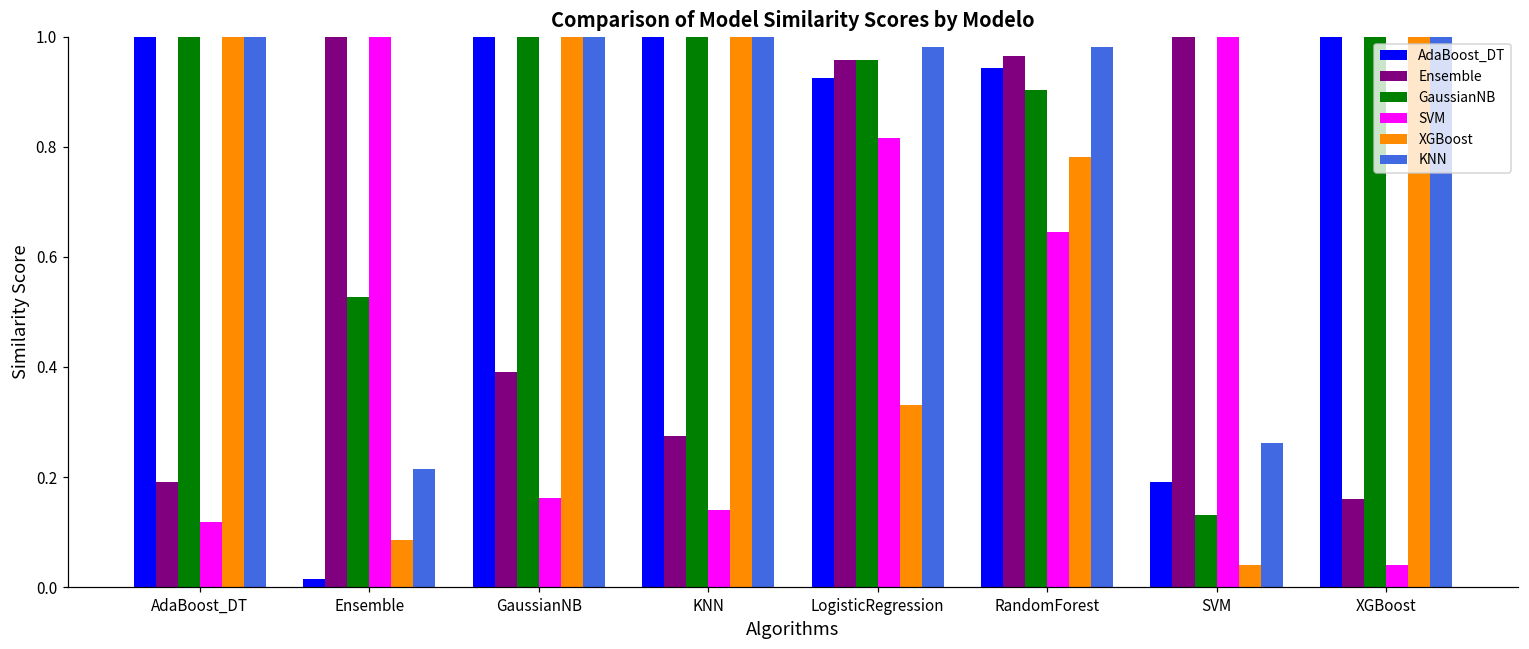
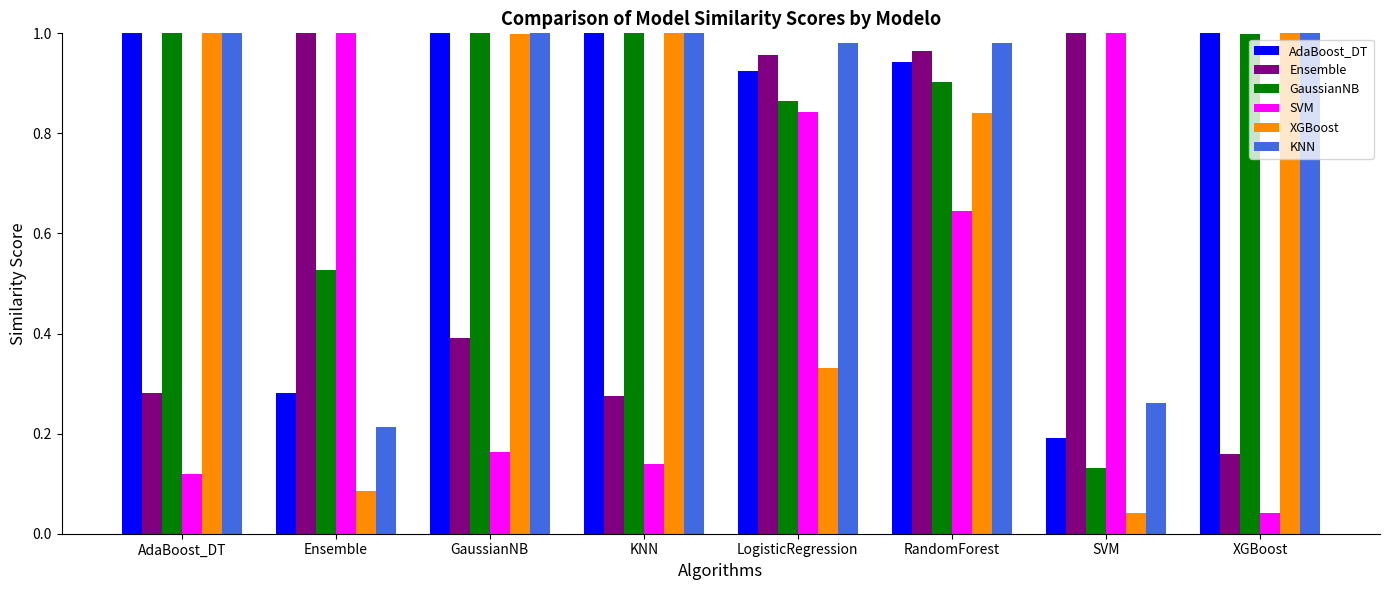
Ensemble, AdaBoost_DT: 0.19 -> 0.28
AdaBoost_DT, Ensemble: 0.02 -> 0.28
GaussianNB, LogisticRegression: 0.96 -> 0.86
SVM, LogisticRegression: 0.82 -> 0.84
XGBoost, RandomForest: 0.78 -> 0.84
